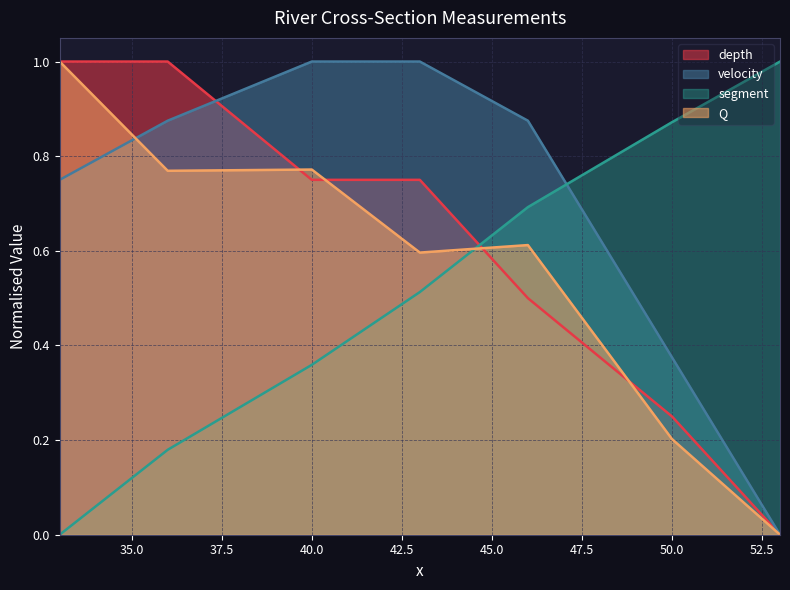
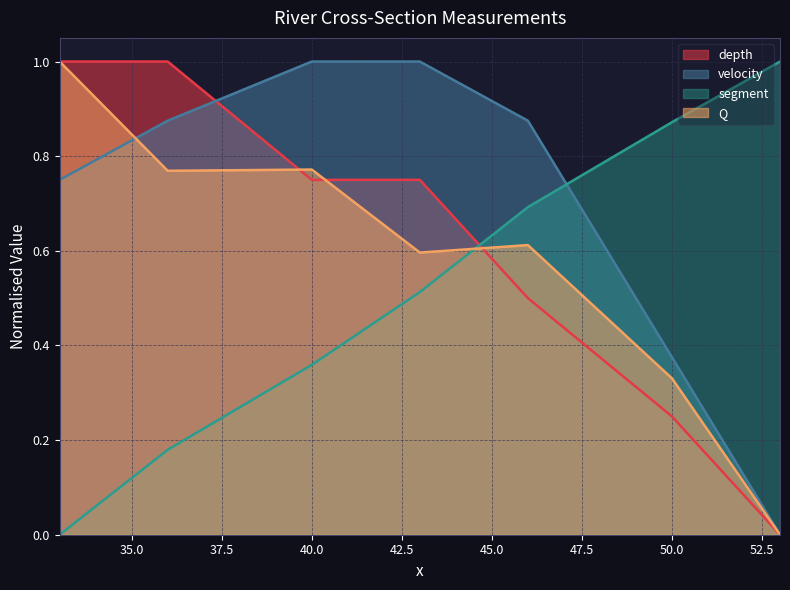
Q, 50.0: 0.20 -> 0.33
